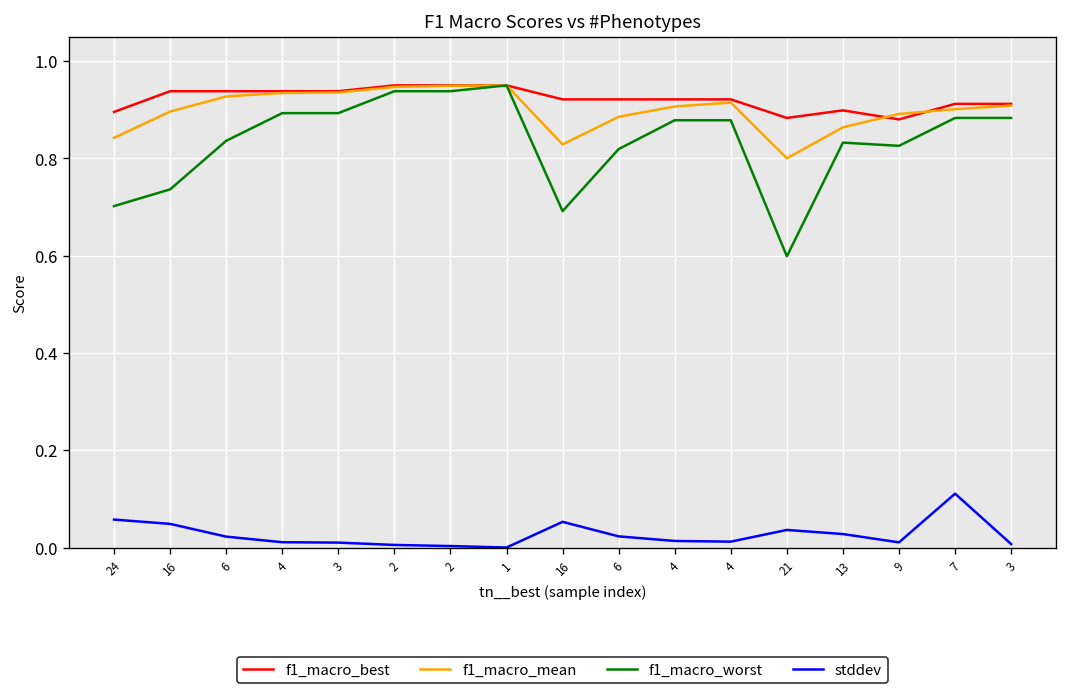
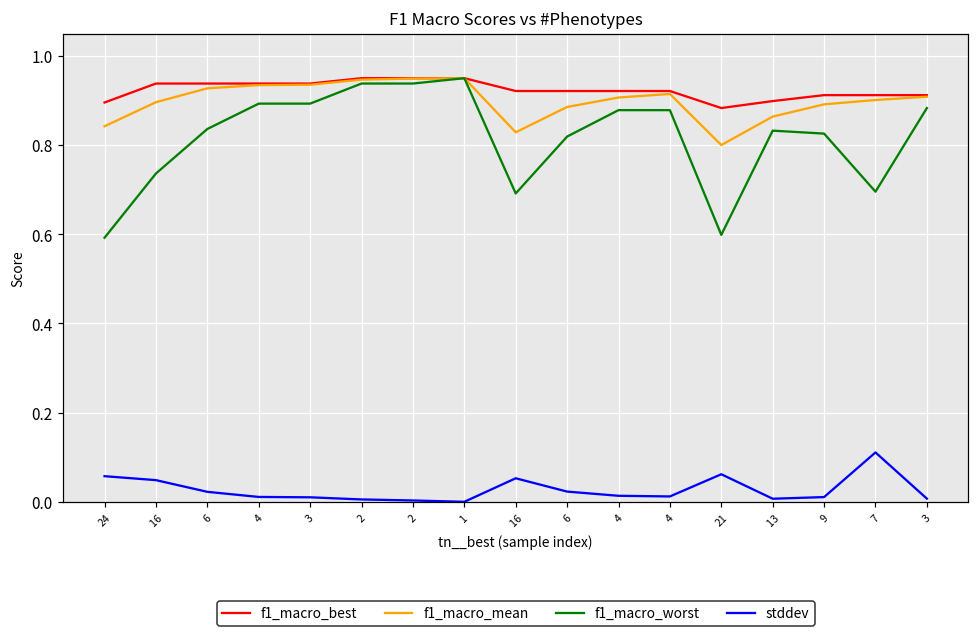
f1_macro_worst, 24: 0.70 -> 0.59
stddev, 21: 0.04 -> 0.06
stddev, 13: 0.03 -> 0.01
f1_macro_best, 9: 0.88 -> 0.91
f1_macro_worst, 7: 0.88 -> 0.70
